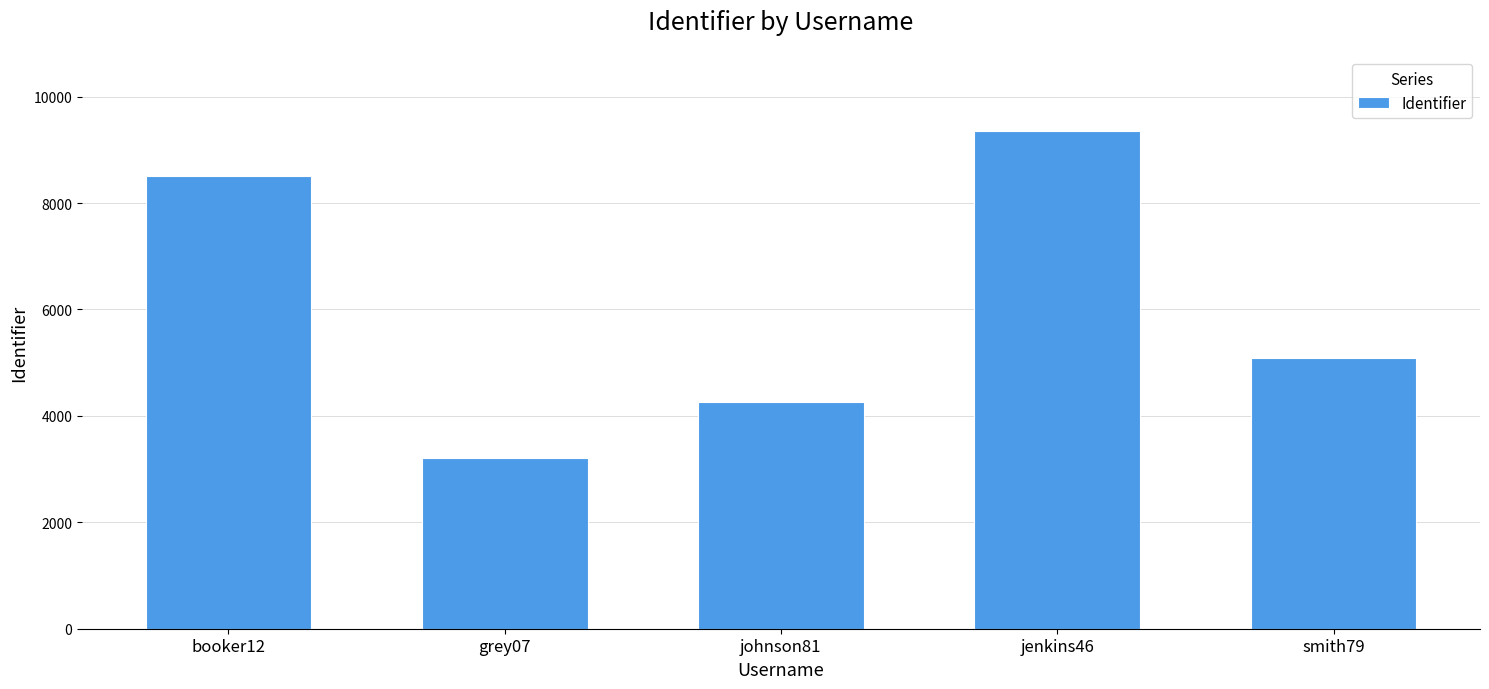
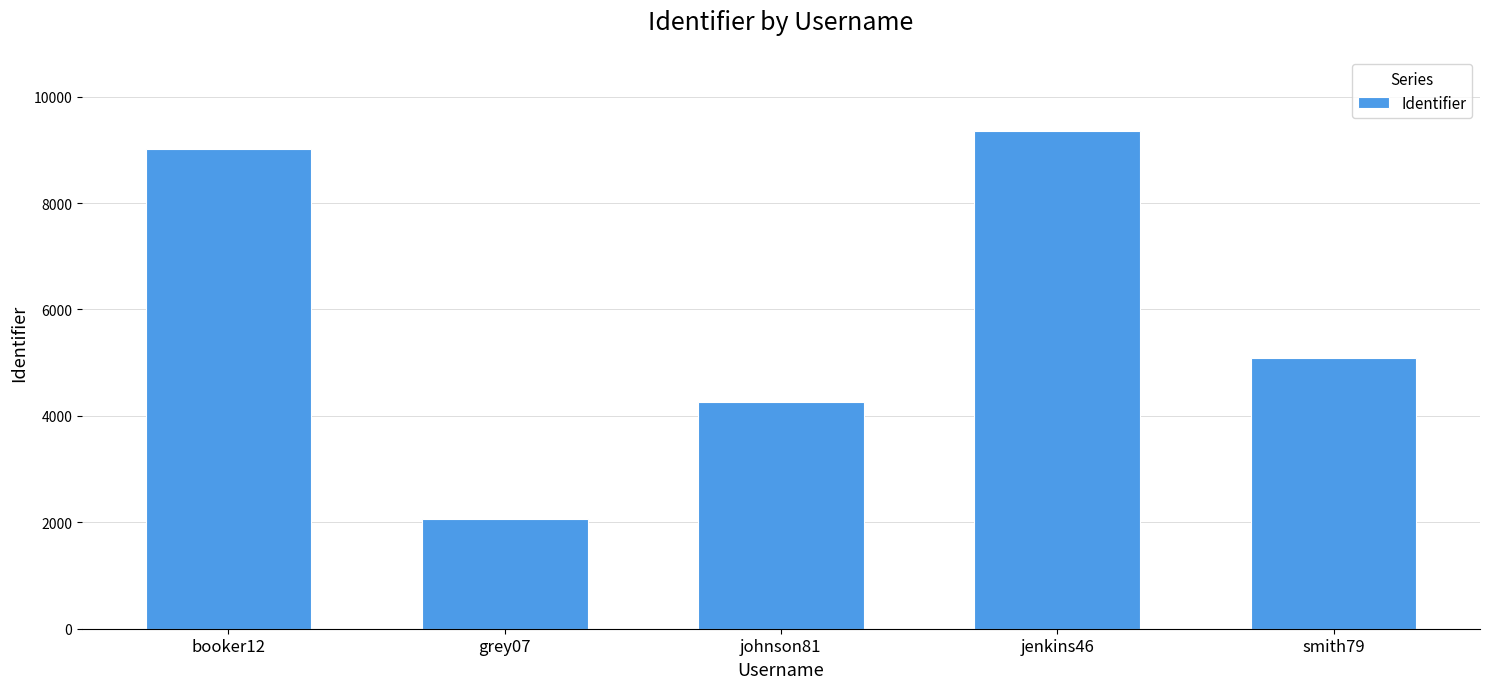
booker12: 8500 -> 9000
grey07: 3200 -> 2100
